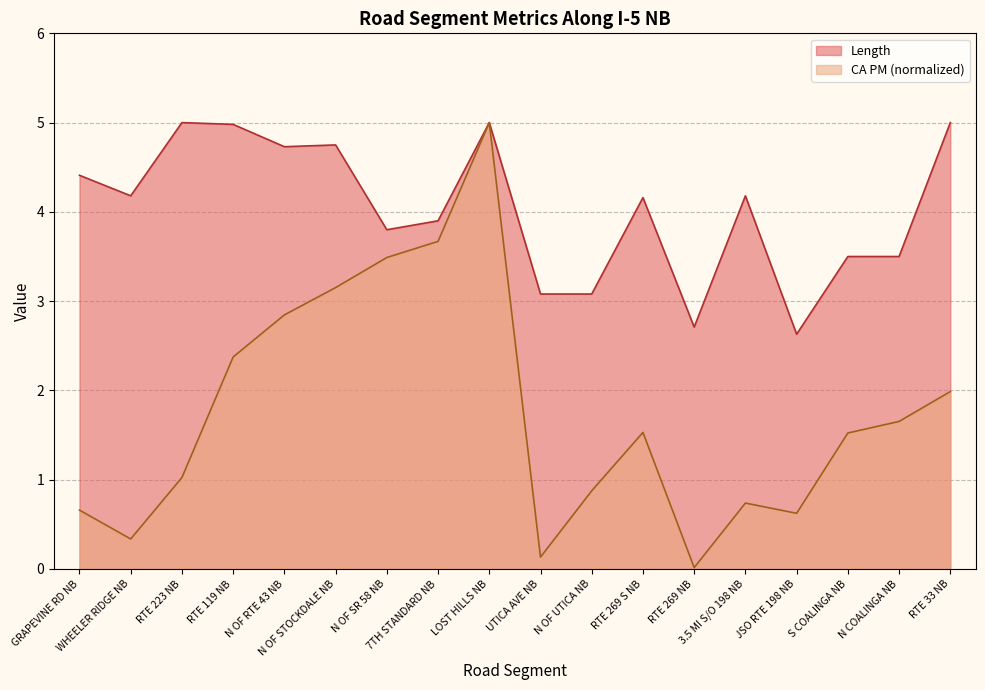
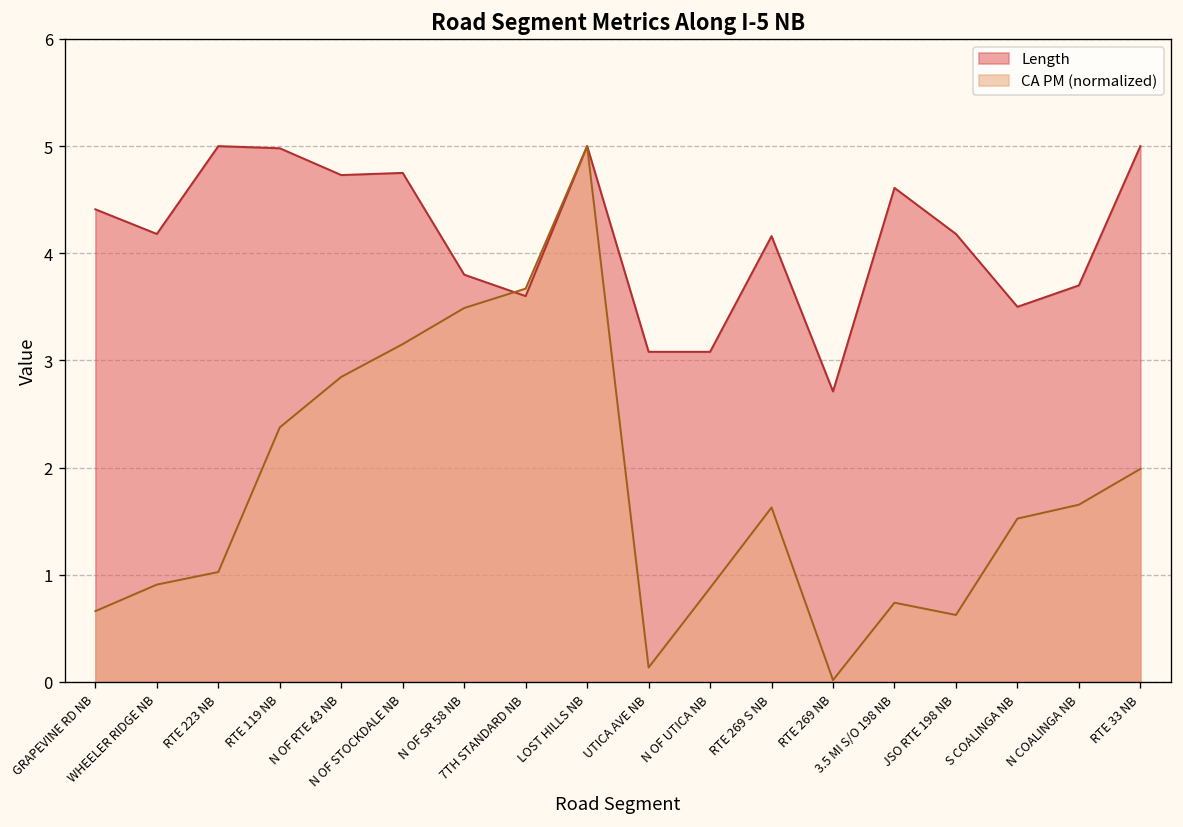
CA PM (normalized), WHEELER RIDGE NB: 0.3 -> 0.9
Length, 7TH STANDARD NB: 3.9 -> 3.6
CA PM (normalized), RTE 269 S NB: 1.5 -> 1.6
Length, 3.5 MI S/O 198 NB: 4.2 -> 4.6
Length, JSO RTE 198 NB: 2.6 -> 4.2
Length, N COALINGA NB: 3.5 -> 3.7
